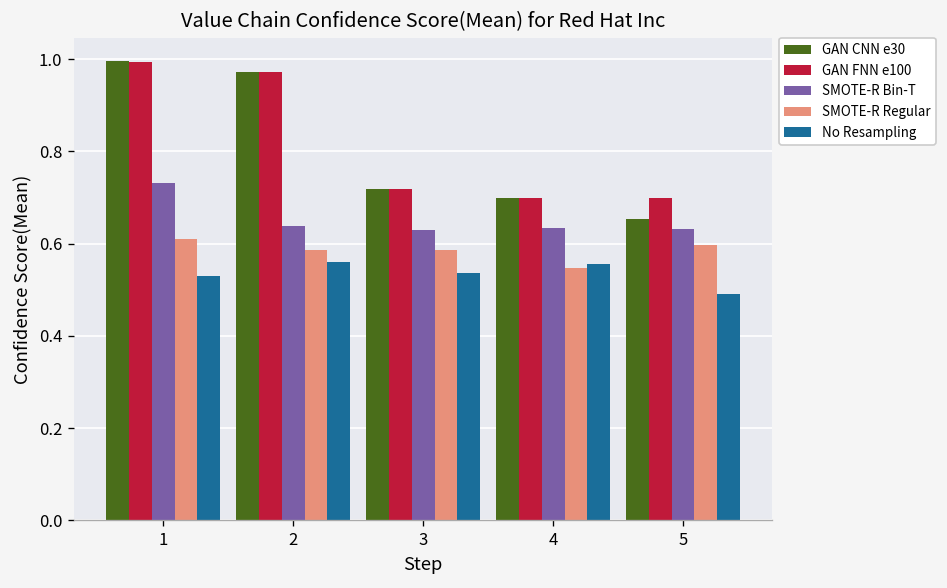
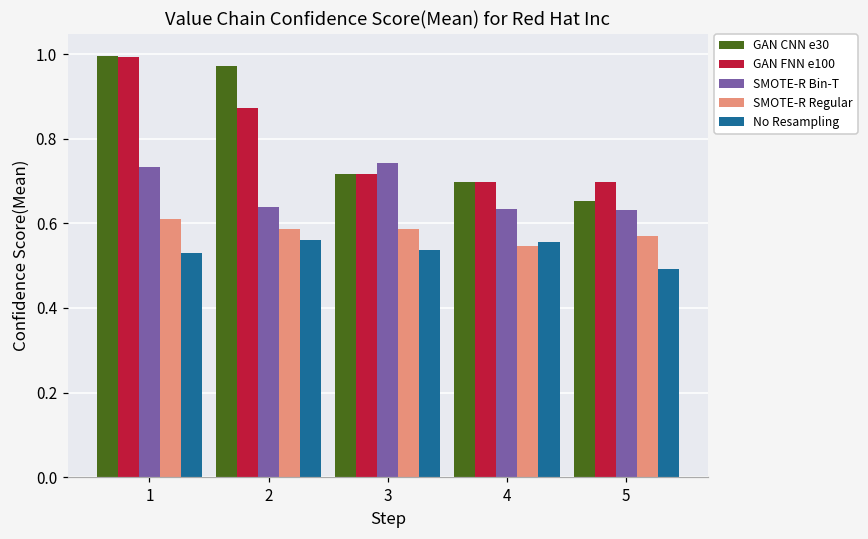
GAN FNN e100, 2: 0.97 -> 0.87
SMOTE-R Bin-T, 3: 0.63 -> 0.74
SMOTE-R Regular, 5: 0.60 -> 0.57
